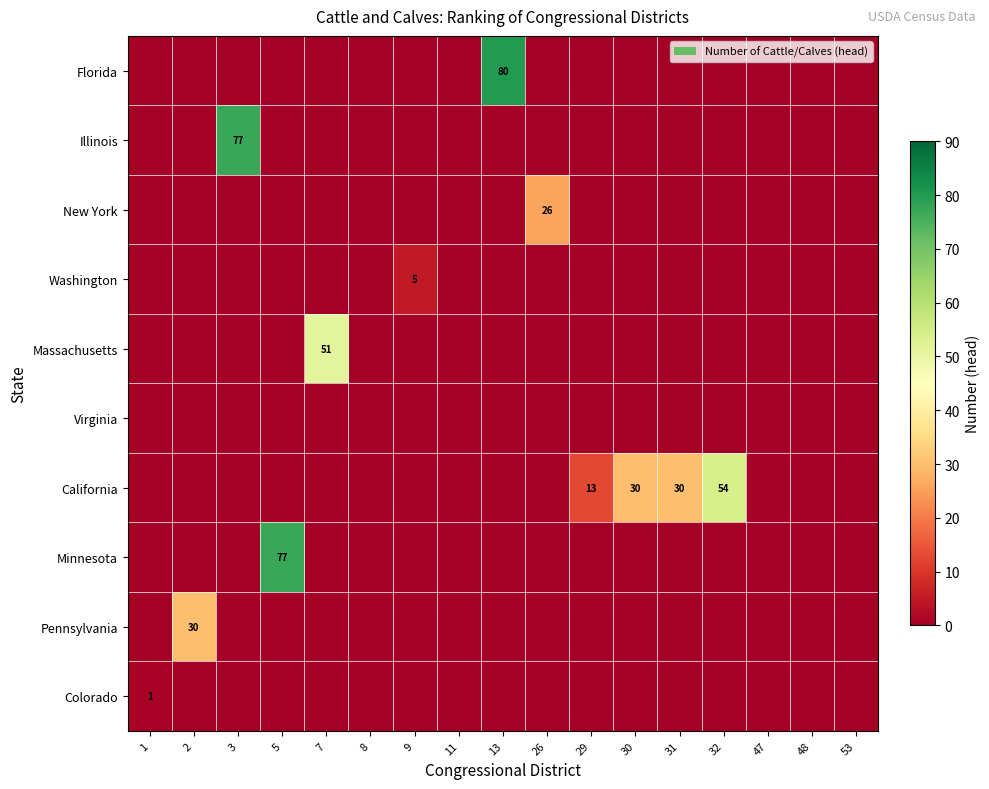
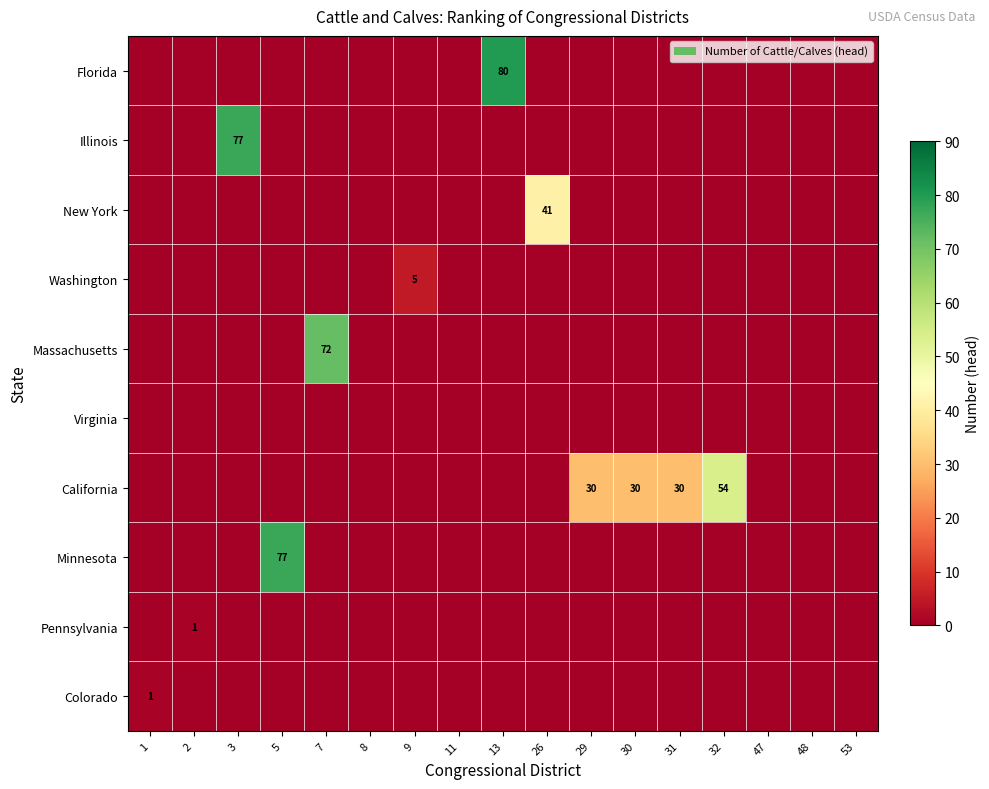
New York, 26: 26 -> 41
Massachusetts, 7: 51 -> 72
California, 29: 13 -> 30
Pennsylvania, 2: 30 -> 1
